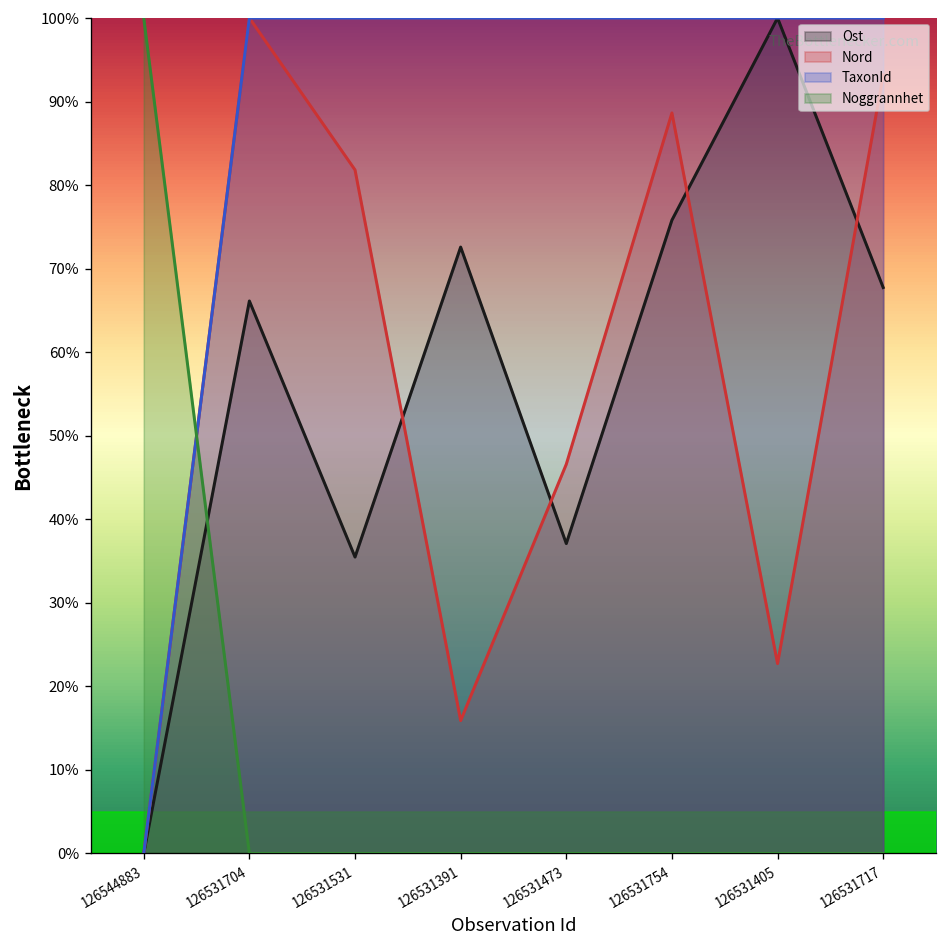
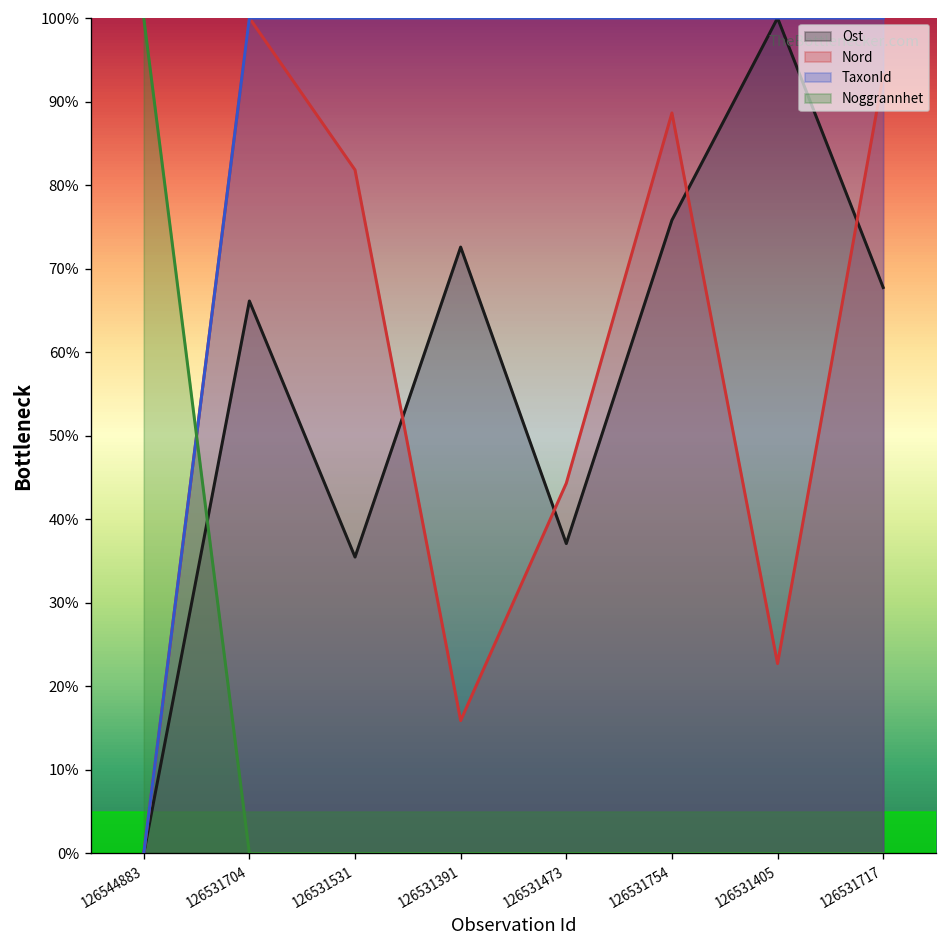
Nord, 126531473: 47% -> 44%
